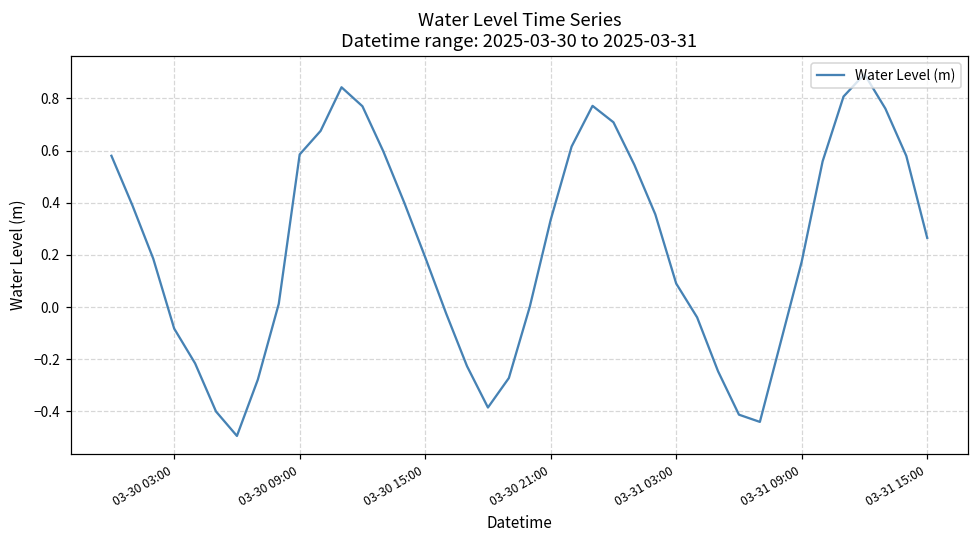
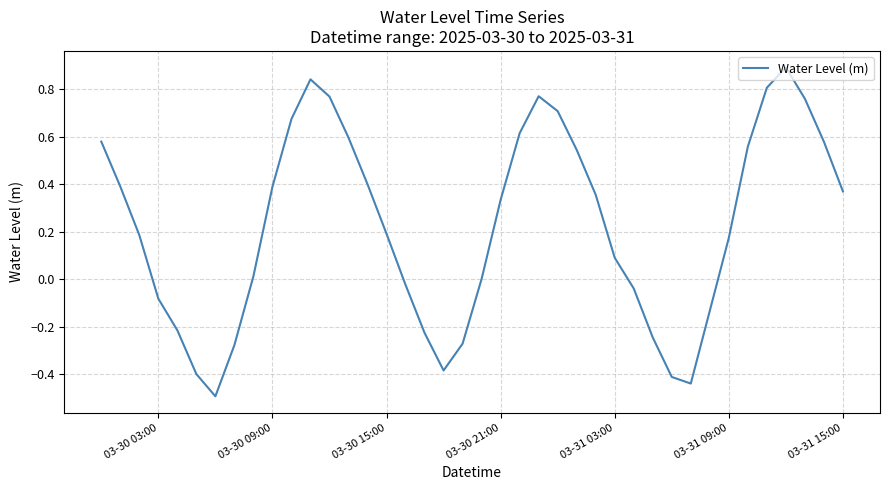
03-30 09:00: 0.59 -> 0.39
03-31 15:00: 0.27 -> 0.37
